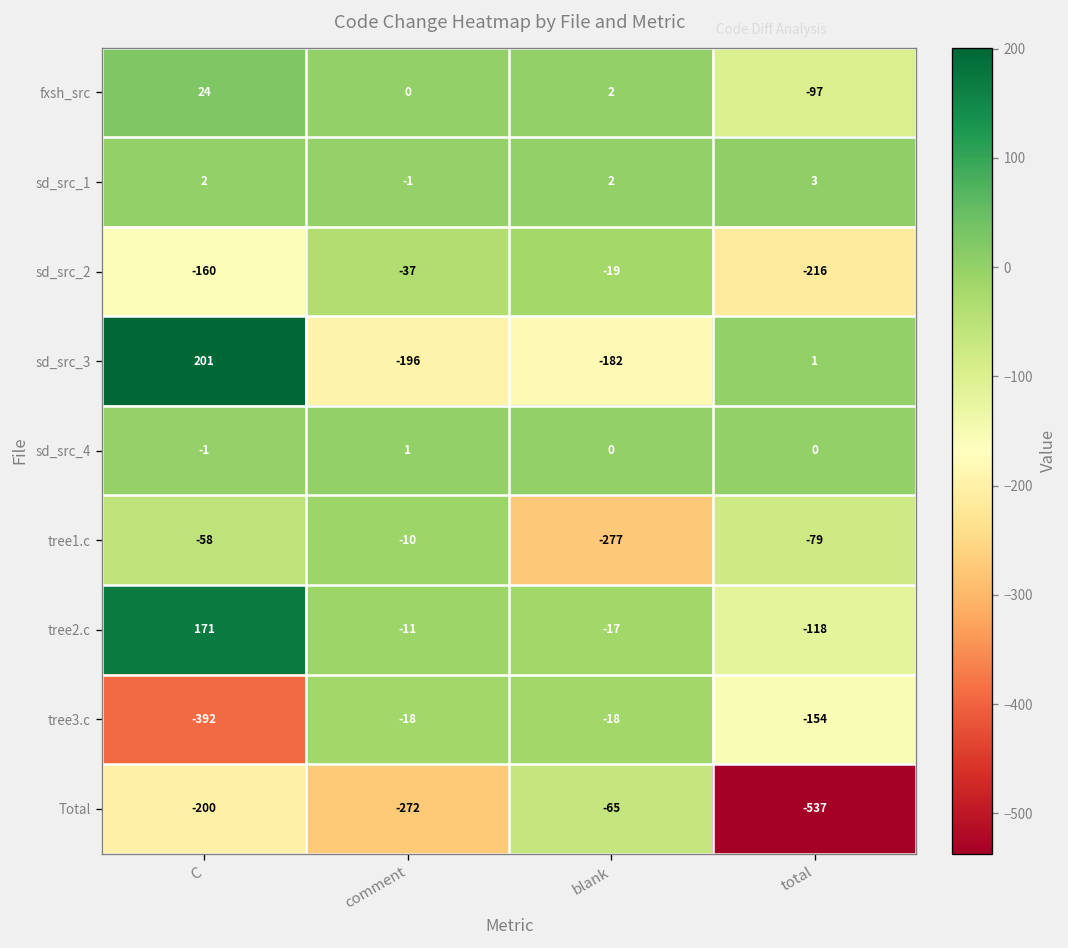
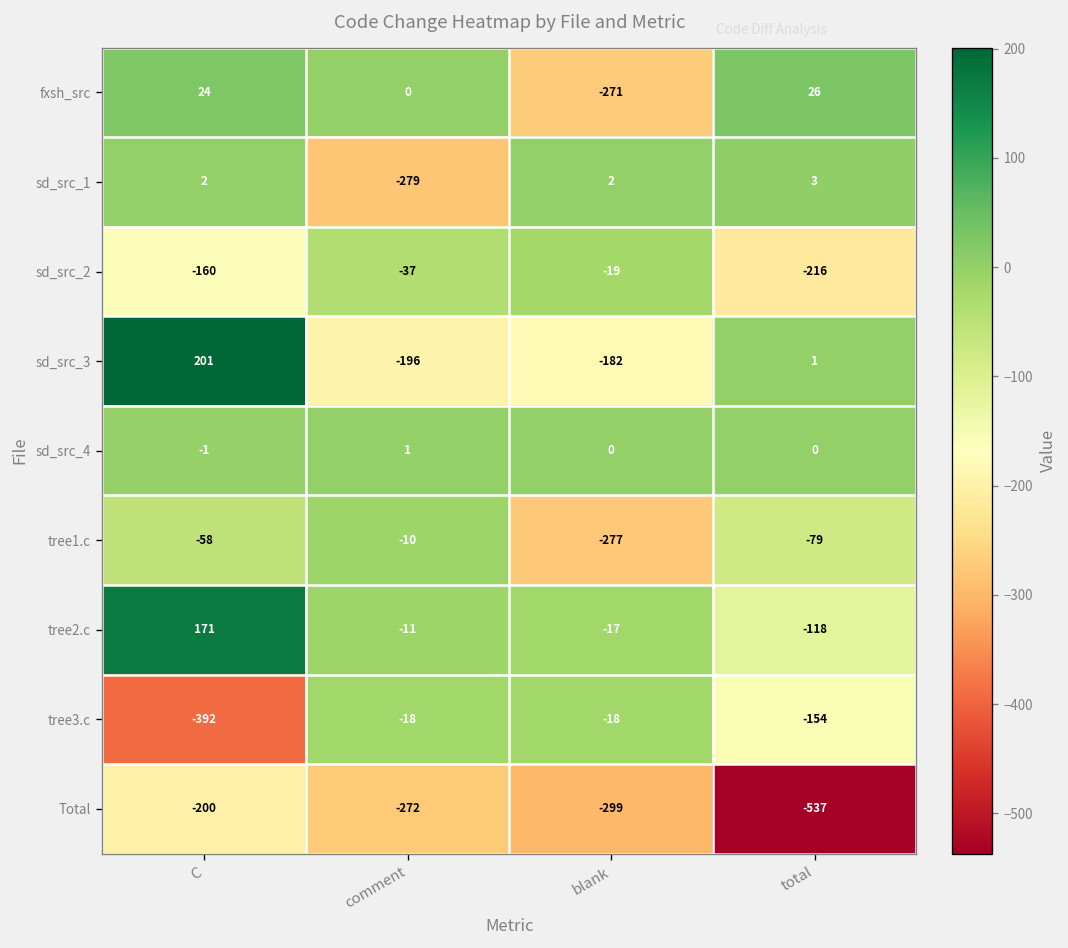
fxsh_src, blank: 2 -> -271
fxsh_src, total: -97 -> 26
sd_src_1, comment: -1 -> -279
Total, blank: -65 -> -299
